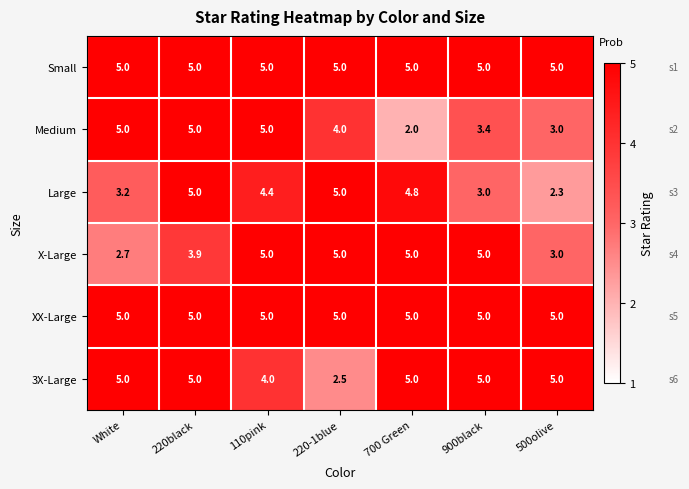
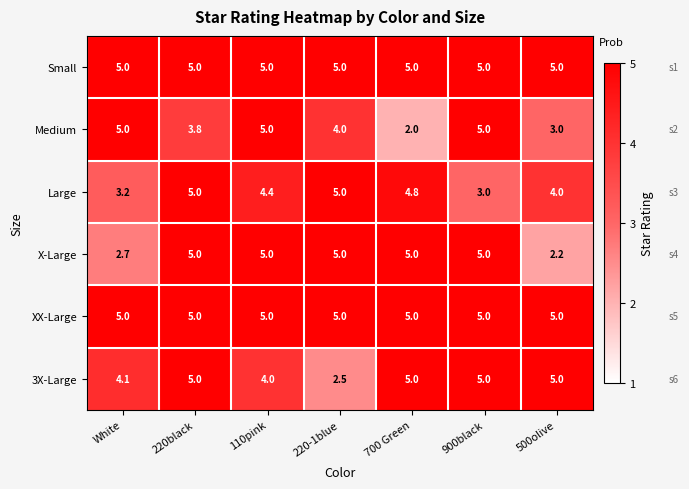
Medium, 220black: 5.0 -> 3.8
Medium, 900black: 3.4 -> 5.0
Large, 500olive: 2.3 -> 4.0
X-Large, 220black: 3.9 -> 5.0
X-Large, 500olive: 3.0 -> 2.2
3X-Large, White: 5.0 -> 4.1
